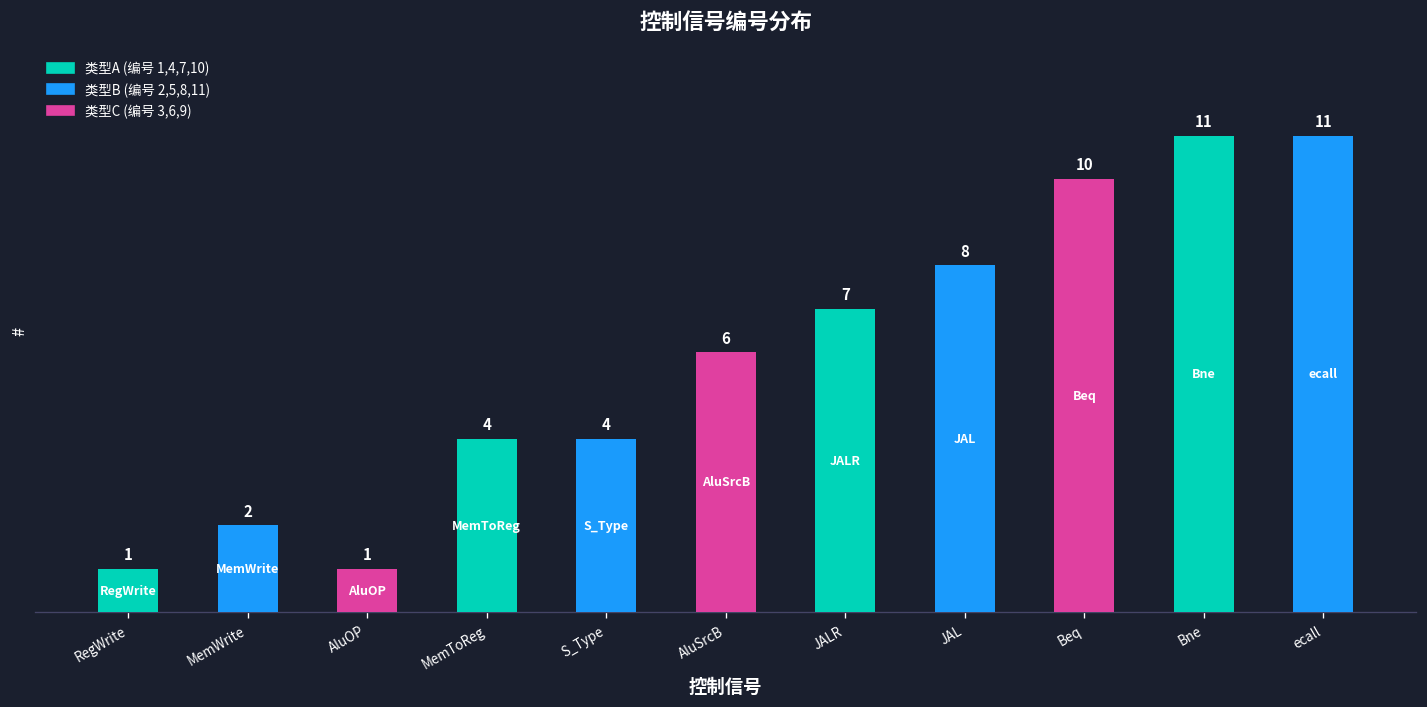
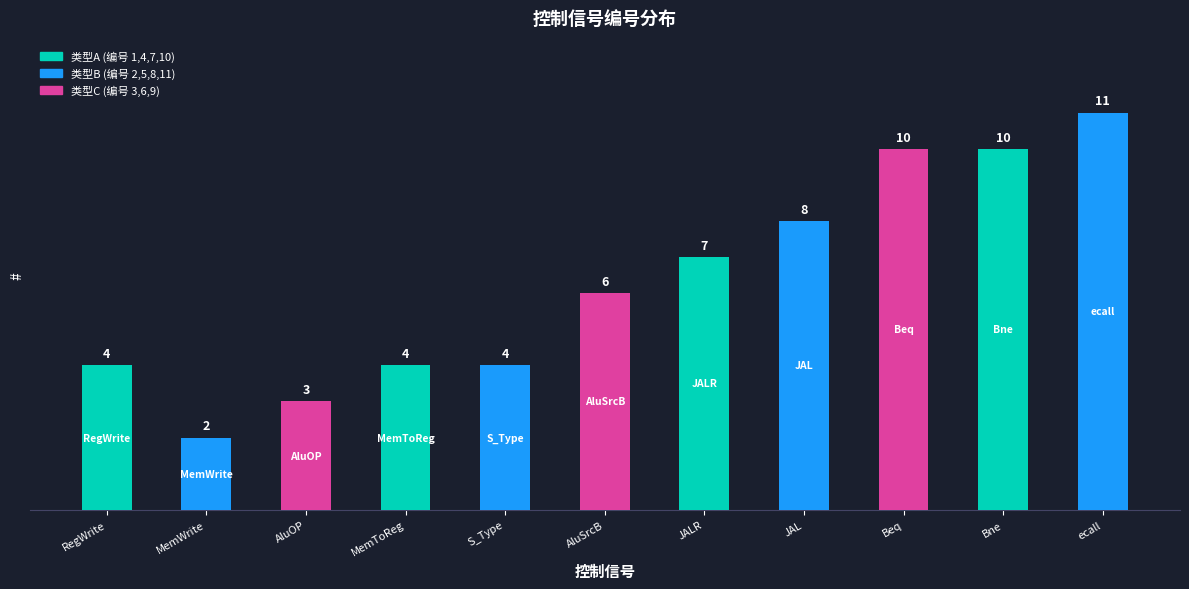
RegWrite: 1 -> 4
AluOP: 1 -> 3
Bne: 11 -> 10
